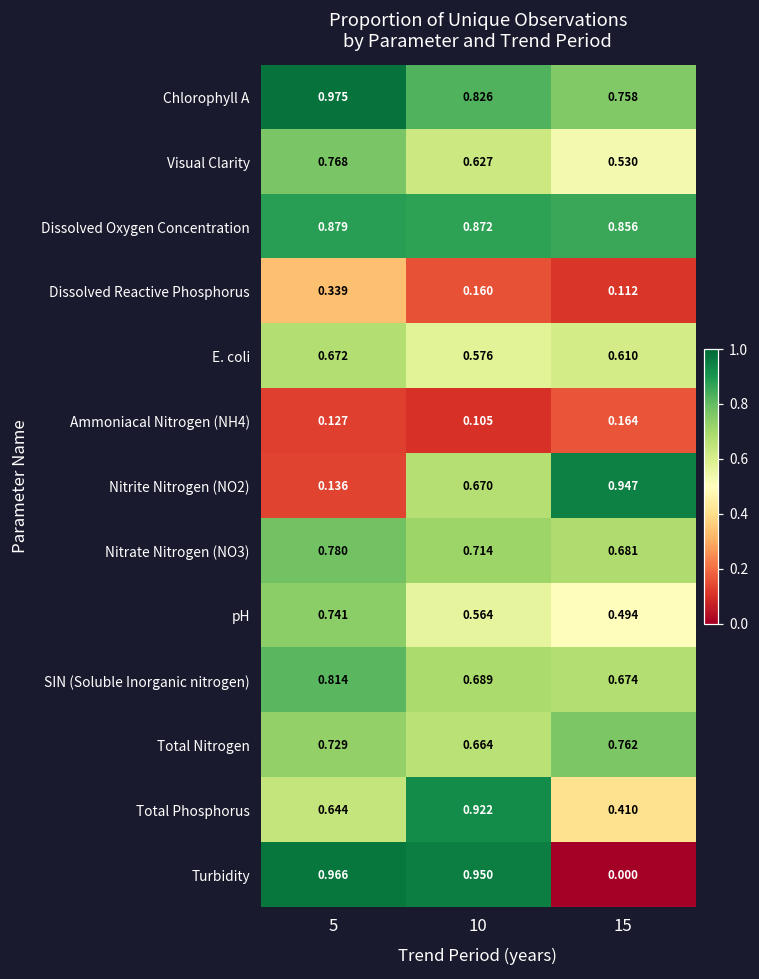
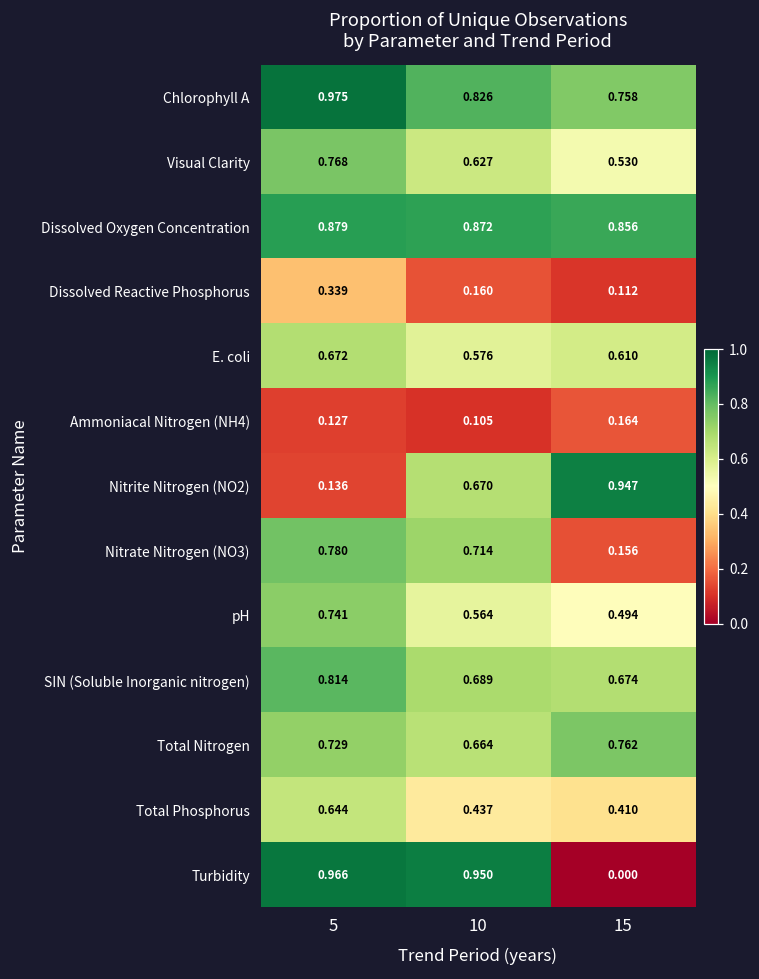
Nitrate Nitrogen (NO3), 15: 0.681 -> 0.156
Total Phosphorus, 10: 0.922 -> 0.437
